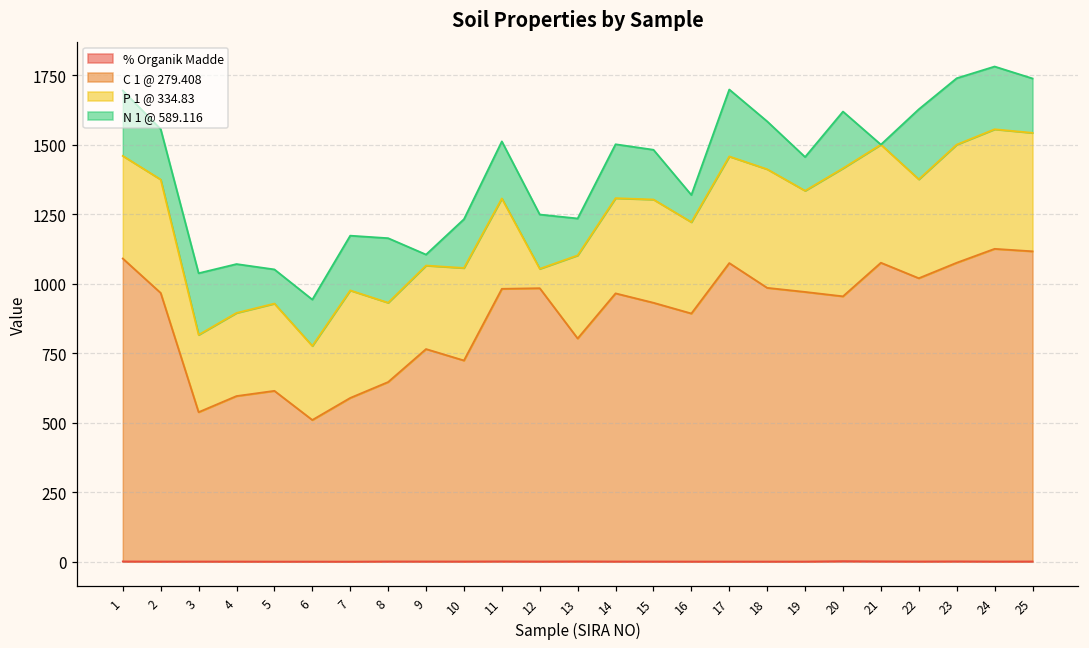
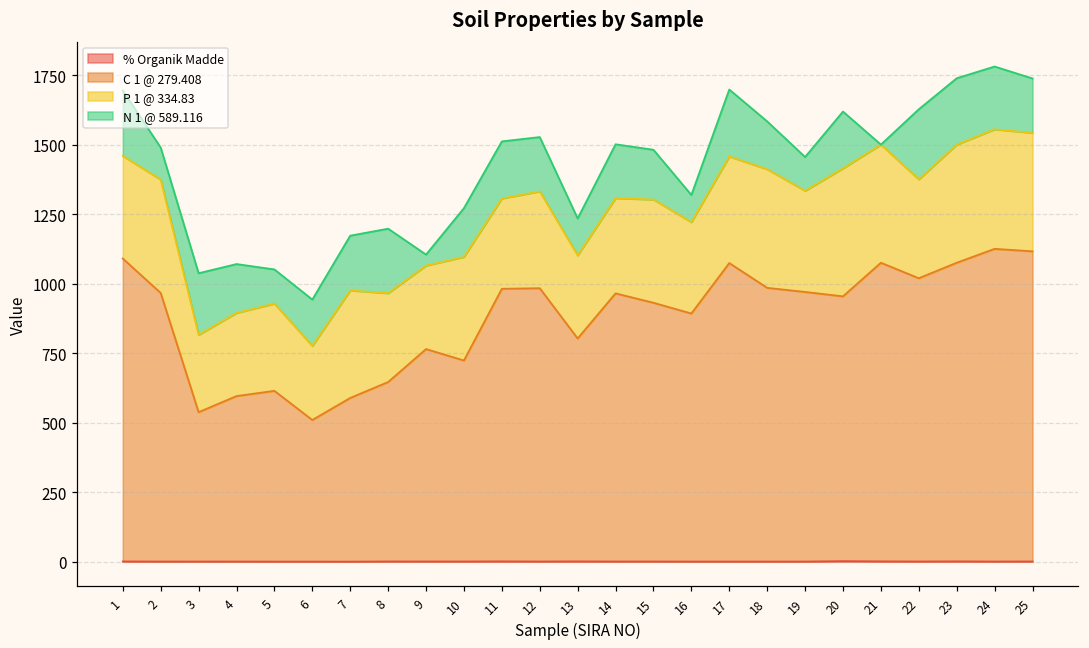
N 1 @ 589.116, 2: 180 -> 120
P 1 @ 334.83, 8: 290 -> 320
P 1 @ 334.83, 10: 330 -> 370
P 1 @ 334.83, 12: 70 -> 350
